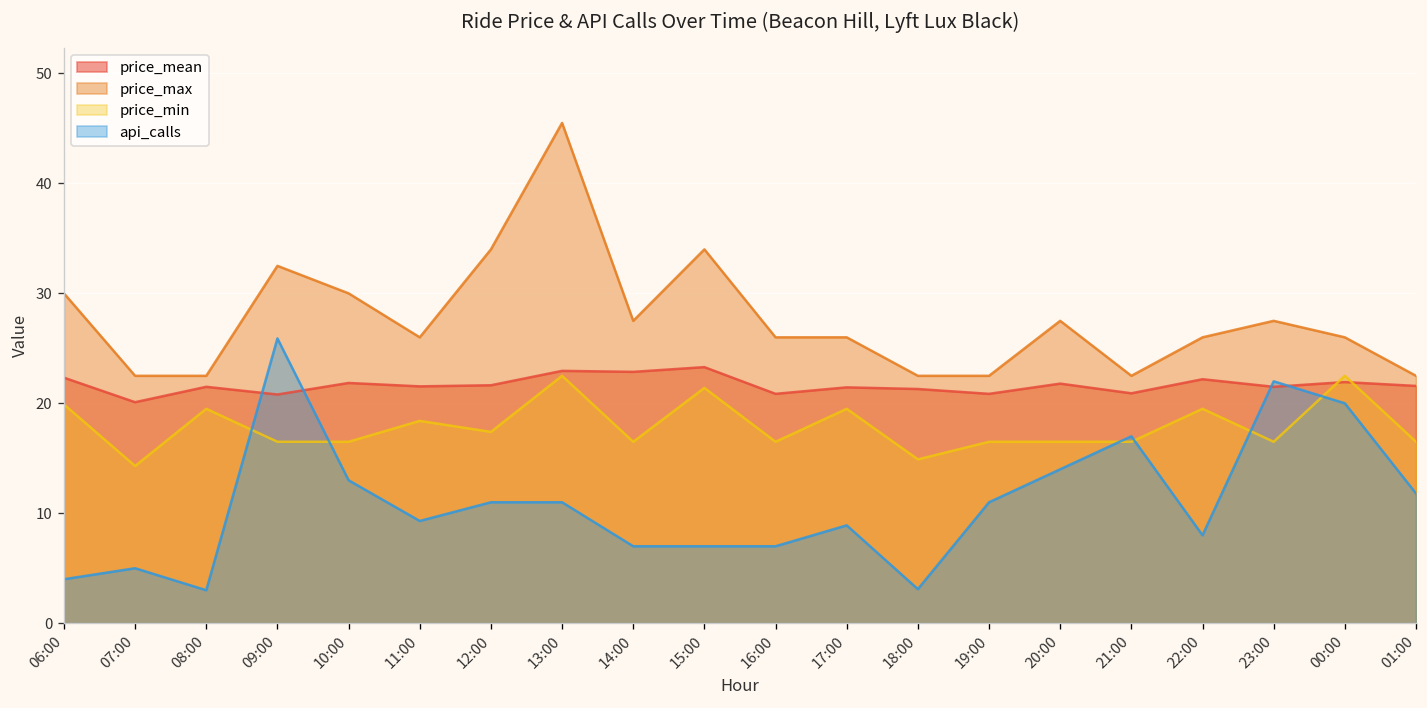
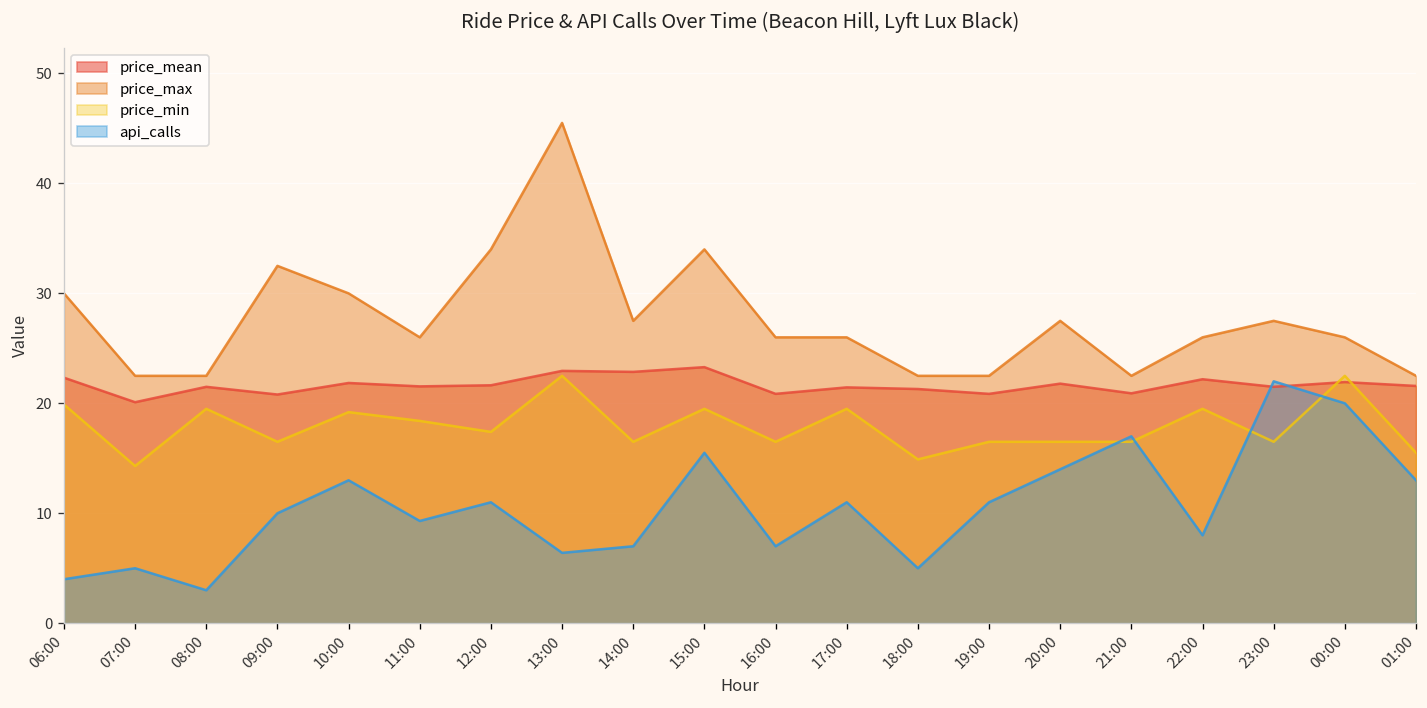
api_calls, 09:00: 26 -> 10
price_min, 10:00: 17 -> 19
api_calls, 13:00: 11 -> 6
price_min, 15:00: 21 -> 20
api_calls, 15:00: 7 -> 16
api_calls, 17:00: 9 -> 11
api_calls, 18:00: 3 -> 5
price_min, 01:00: 17 -> 16
api_calls, 01:00: 12 -> 13
